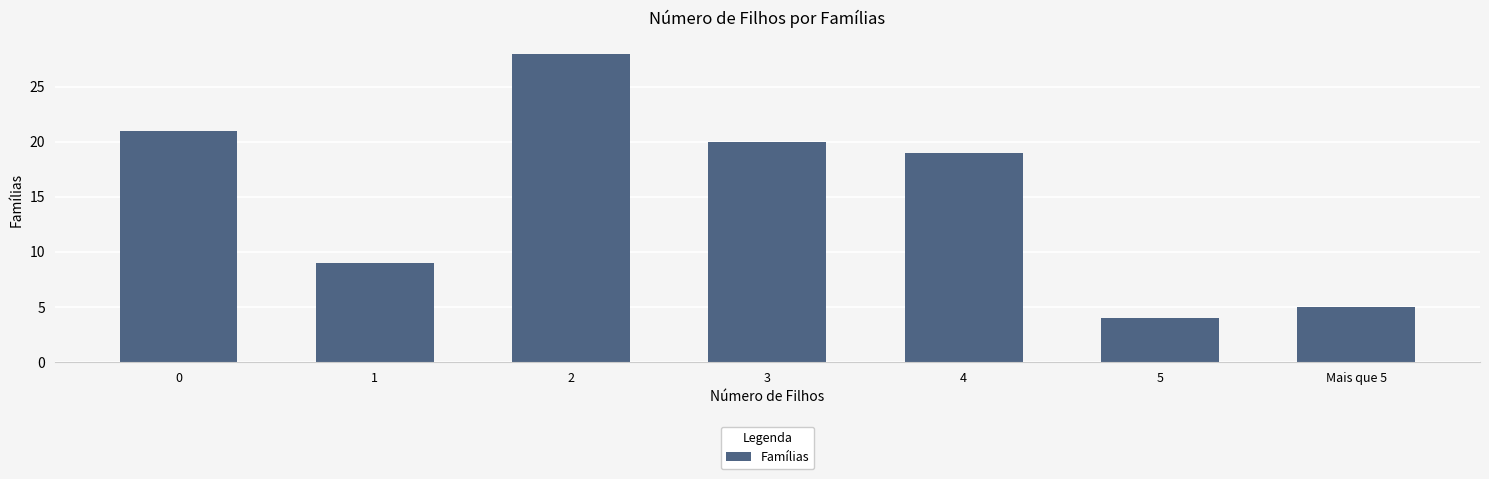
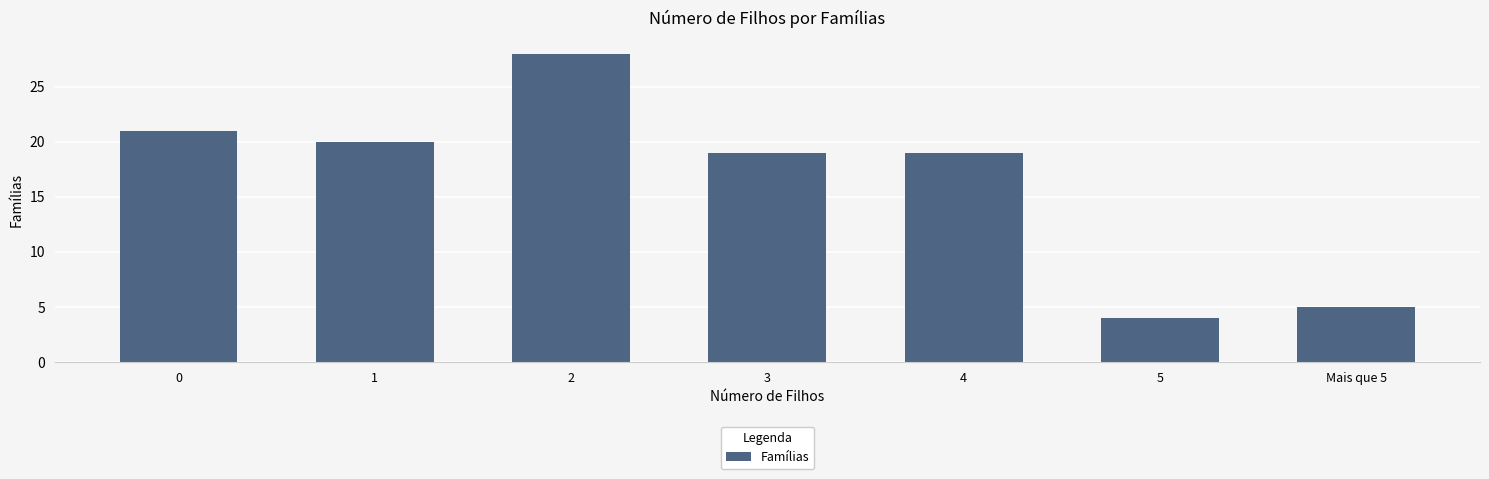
1: 9 -> 20
3: 20 -> 19
